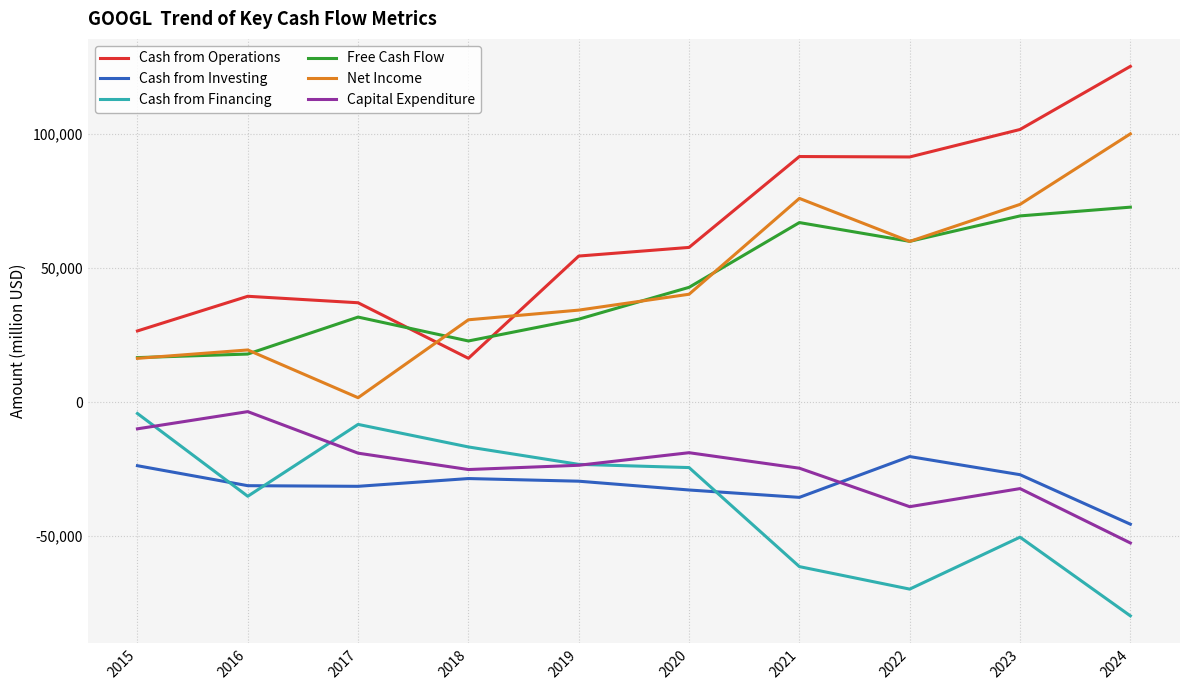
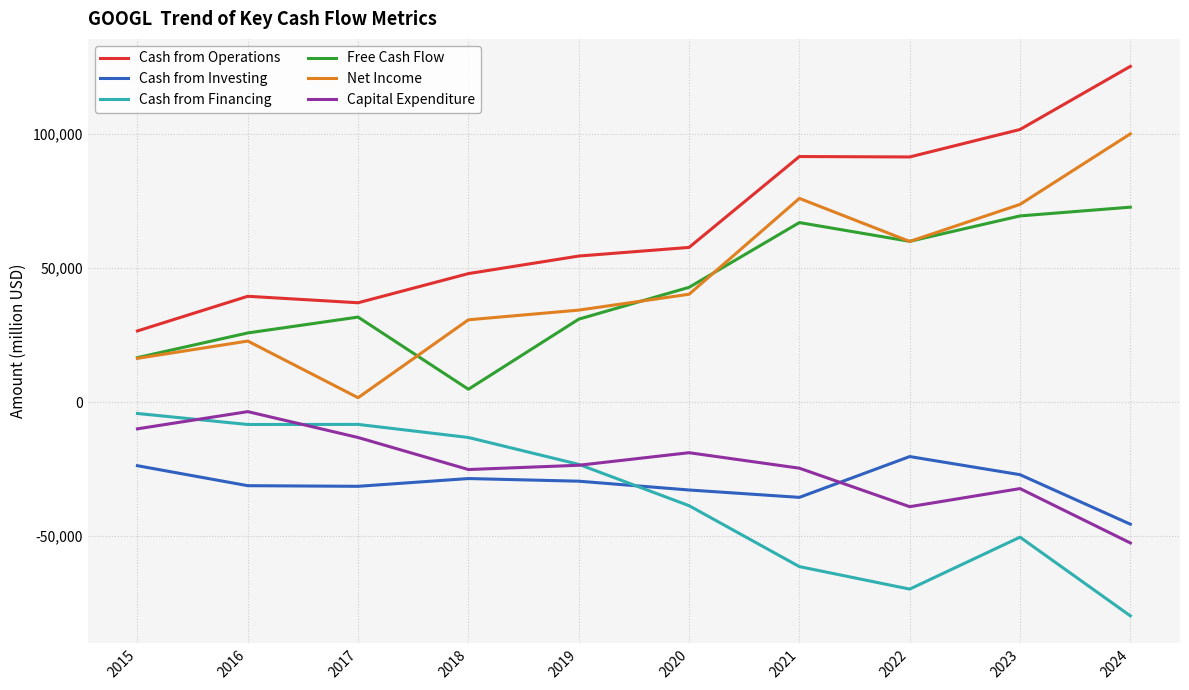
Cash from Financing, 2016: -35,000 -> -8,000
Free Cash Flow, 2016: 18,000 -> 26,000
Net Income, 2016: 19,000 -> 23,000
Capital Expenditure, 2017: -19,000 -> -13,000
Cash from Operations, 2018: 16,000 -> 48,000
Cash from Financing, 2018: -17,000 -> -13,000
Free Cash Flow, 2018: 23,000 -> 5,000
Cash from Financing, 2020: -24,000 -> -39,000
